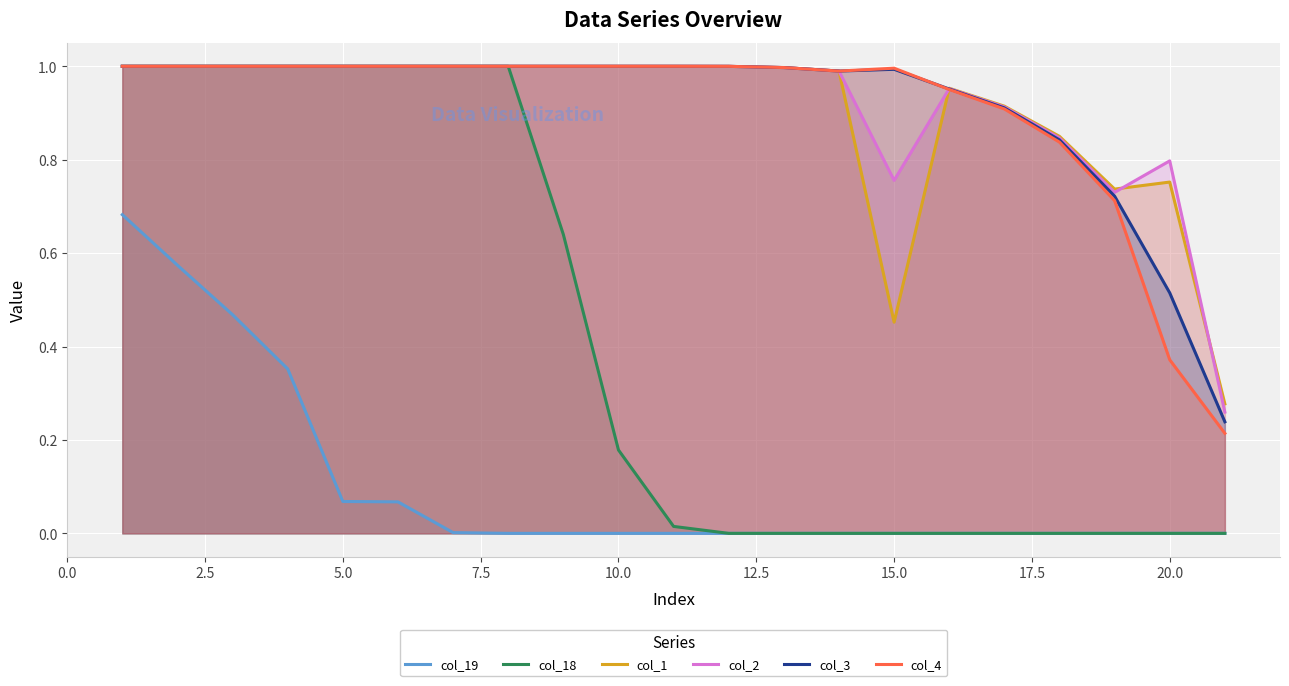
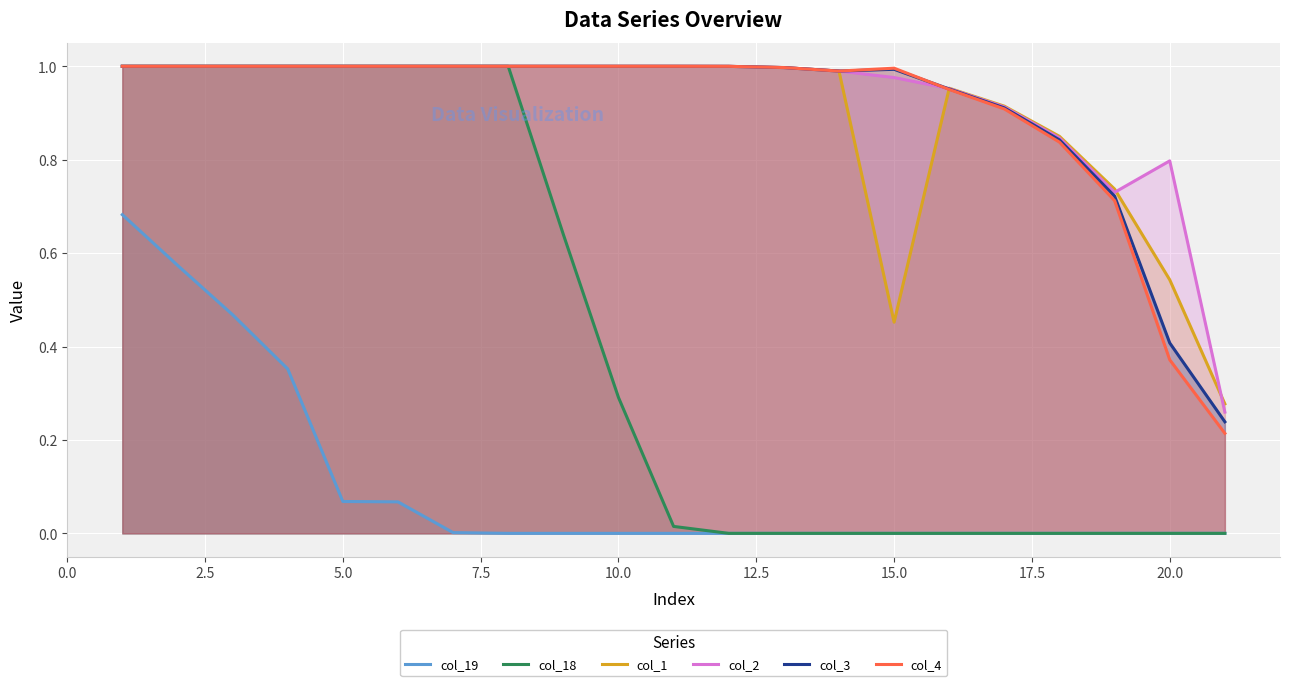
col_18, 10.0: 0.18 -> 0.29
col_2, 15.0: 0.76 -> 0.98
col_1, 20.0: 0.75 -> 0.54
col_3, 20.0: 0.51 -> 0.41
